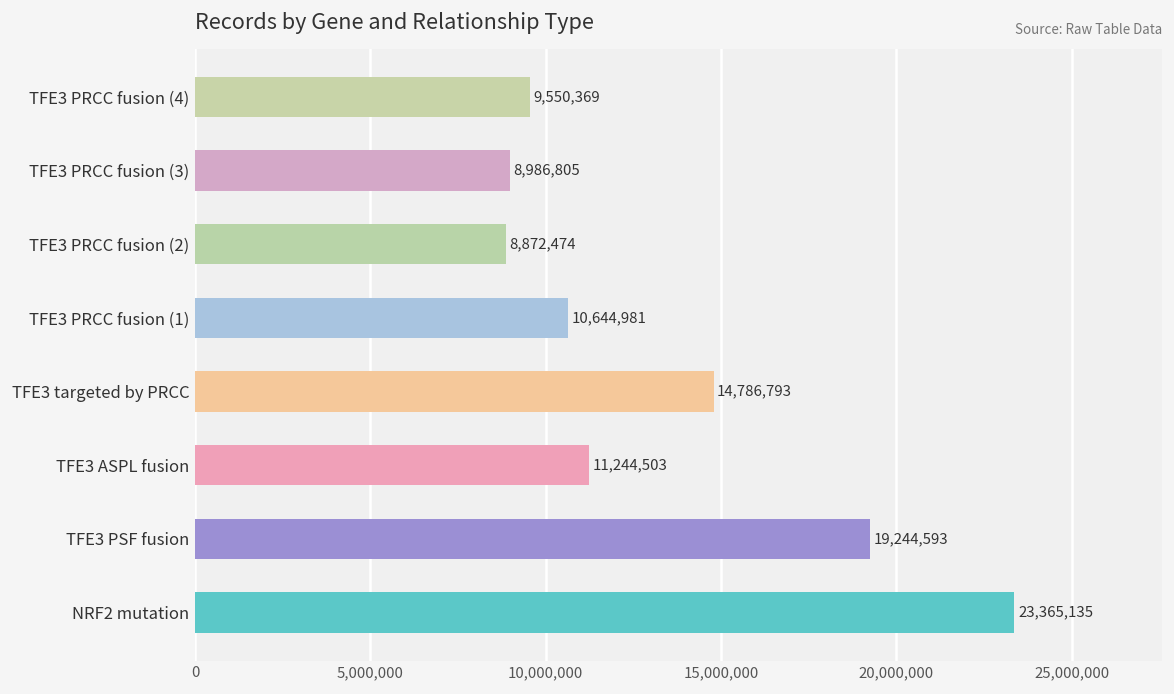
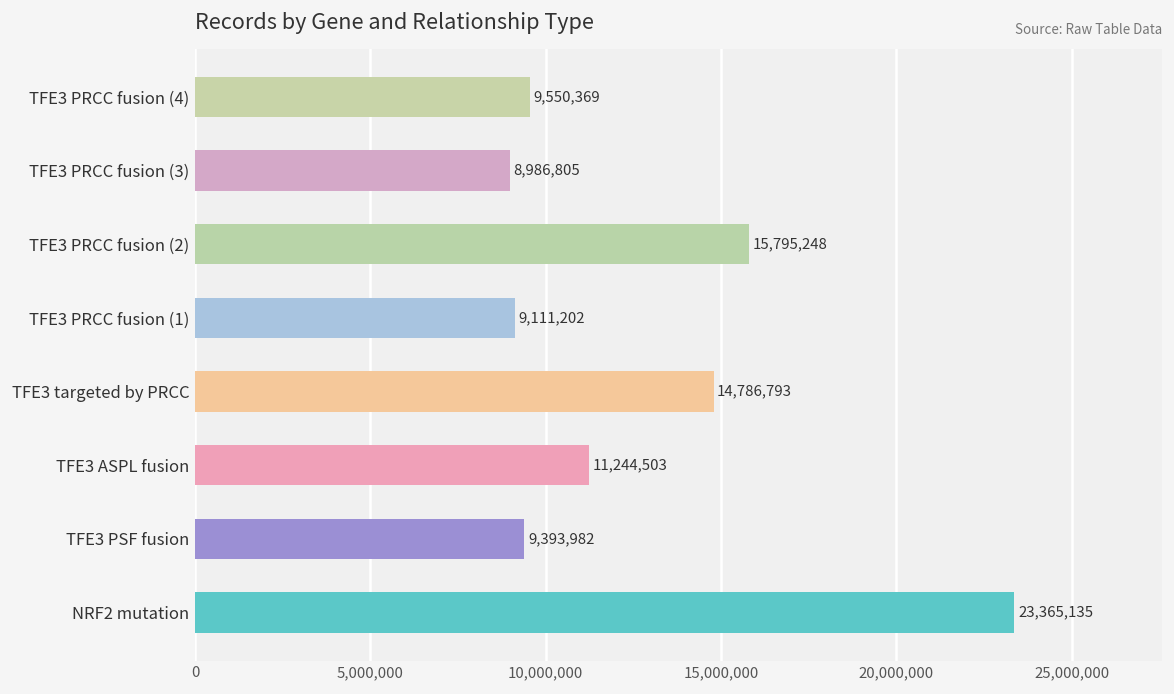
TFE3 PRCC fusion (2): 8,872,474 -> 15,795,248
TFE3 PRCC fusion (1): 10,644,981 -> 9,111,202
TFE3 PSF fusion: 19,244,593 -> 9,393,982
